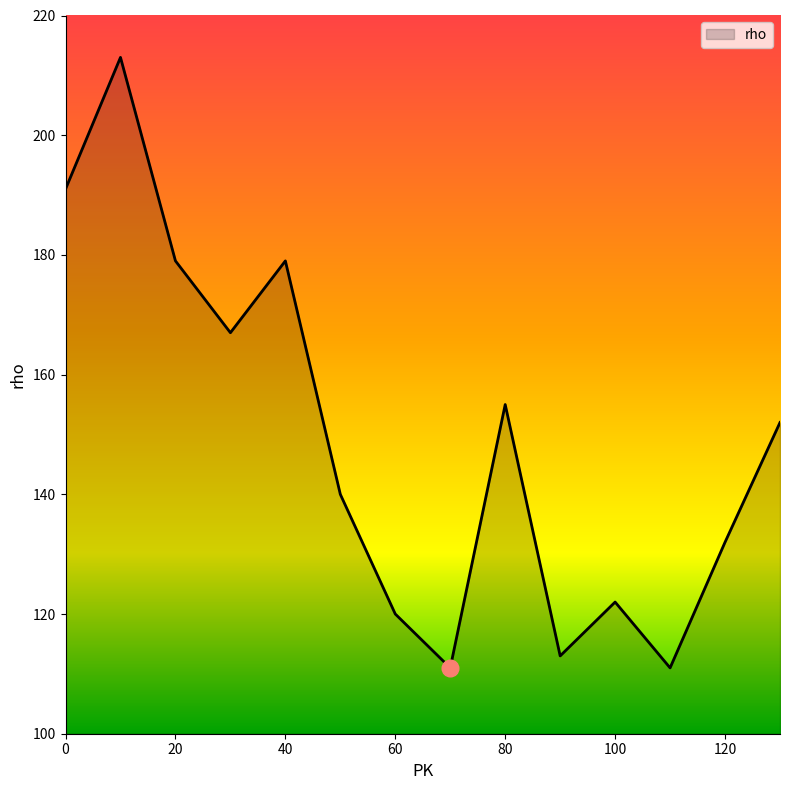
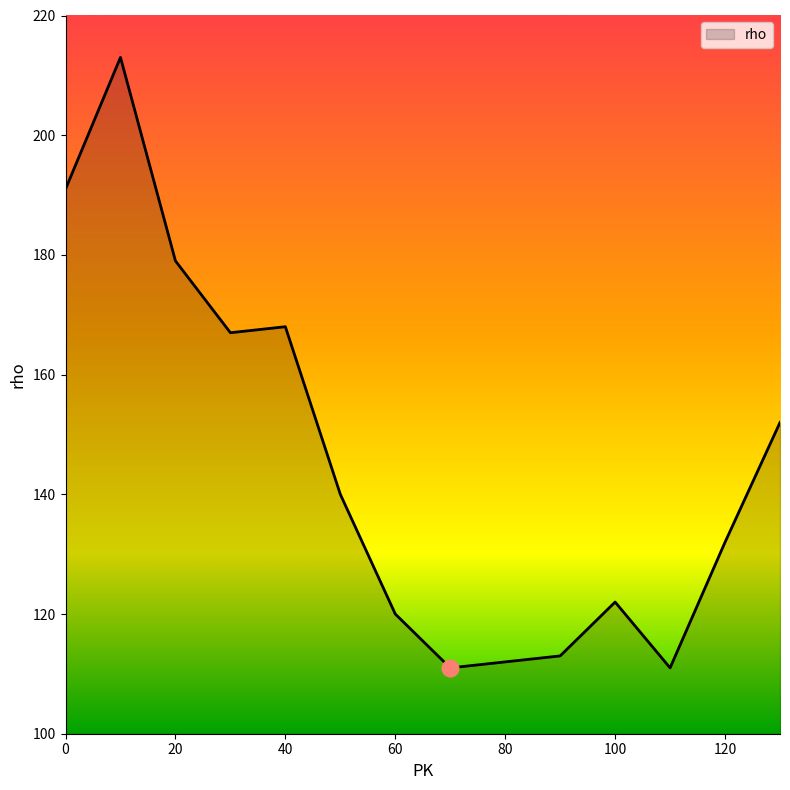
rho, 40: 179 -> 168
rho, 80: 155 -> 112
